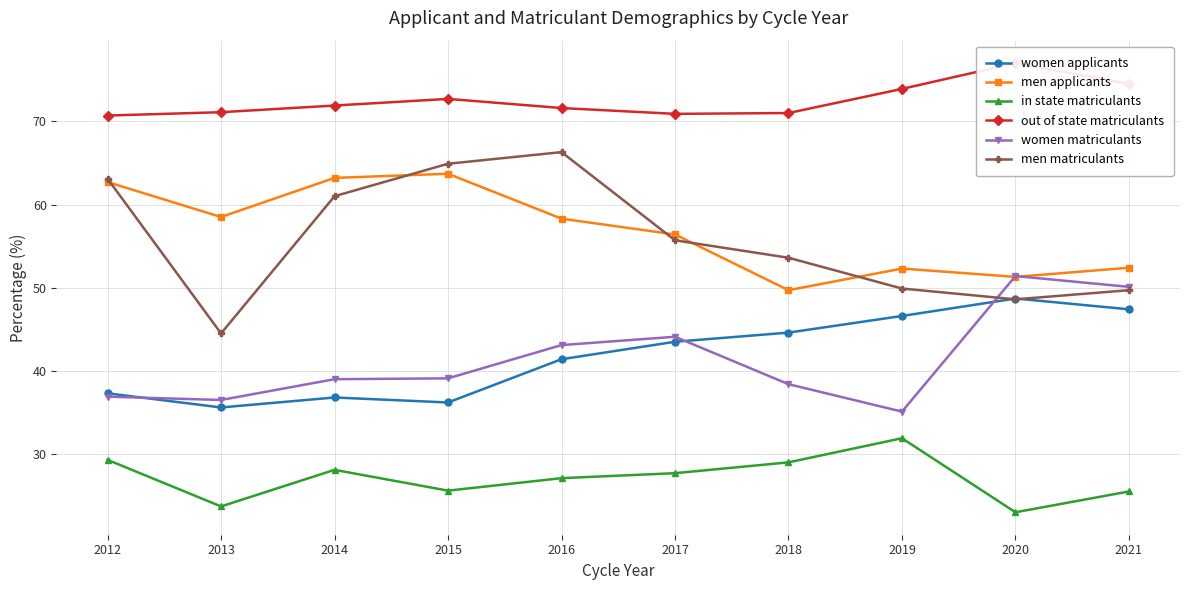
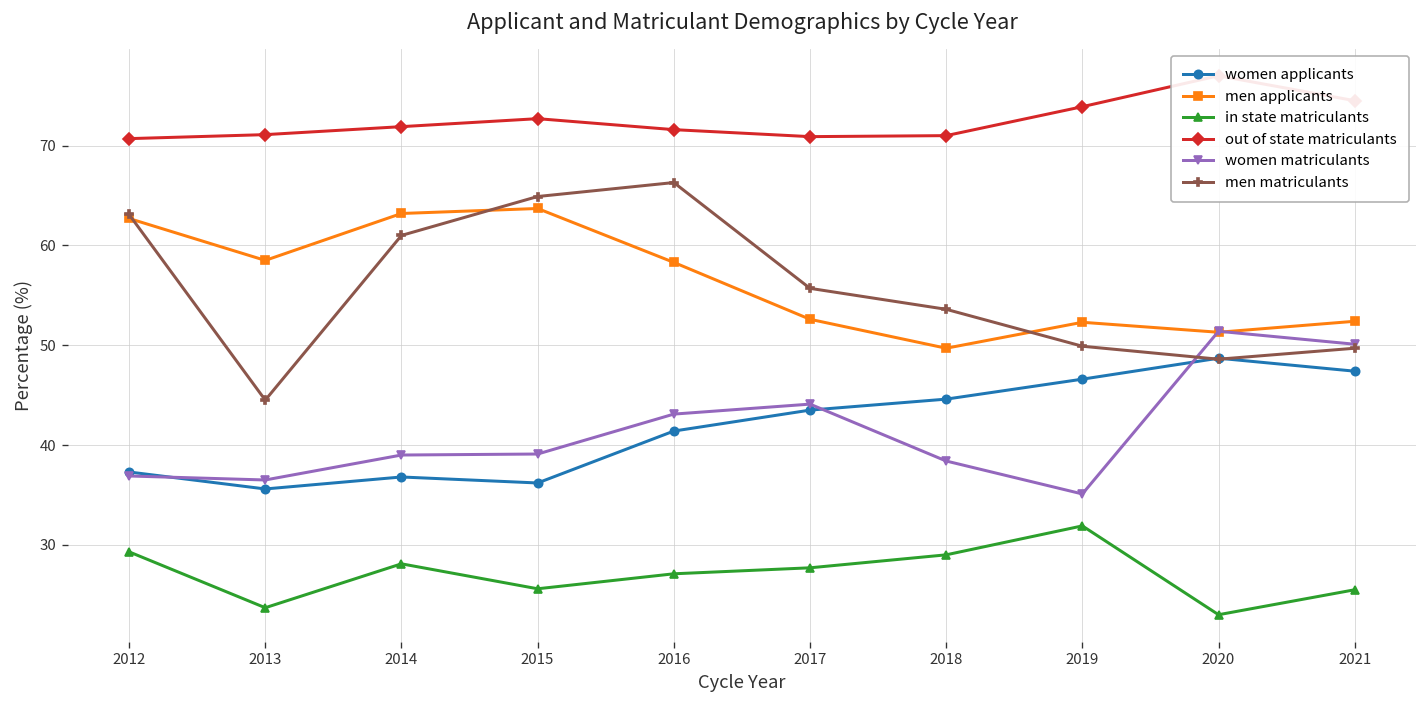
men applicants, 2017: 56 -> 53
